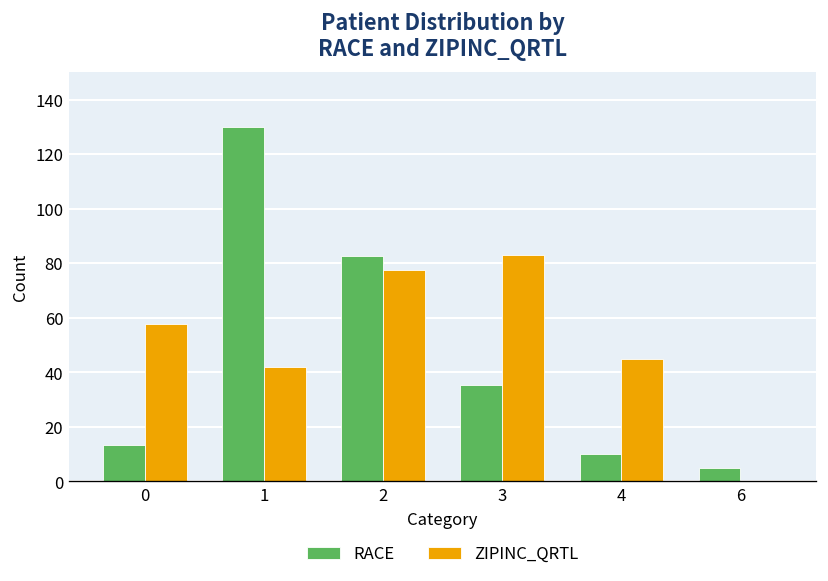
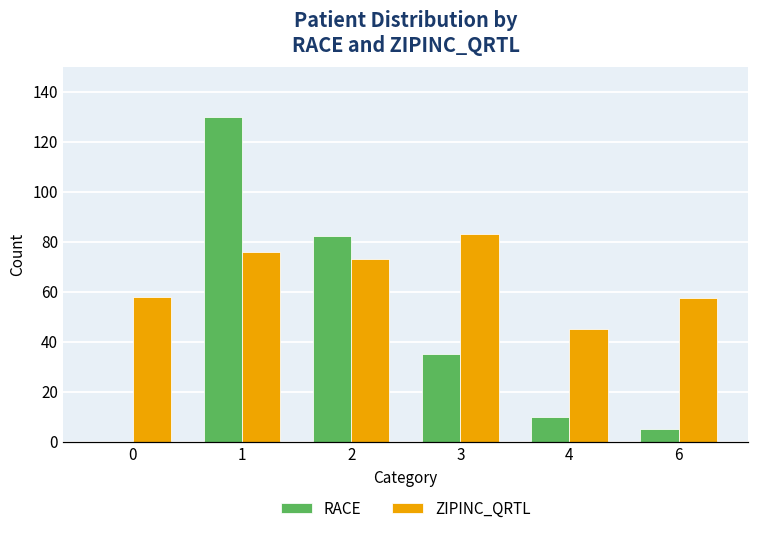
RACE, 0: 14 -> 0
ZIPINC_QRTL, 1: 42 -> 76
ZIPINC_QRTL, 2: 78 -> 73
ZIPINC_QRTL, 6: 0 -> 57
